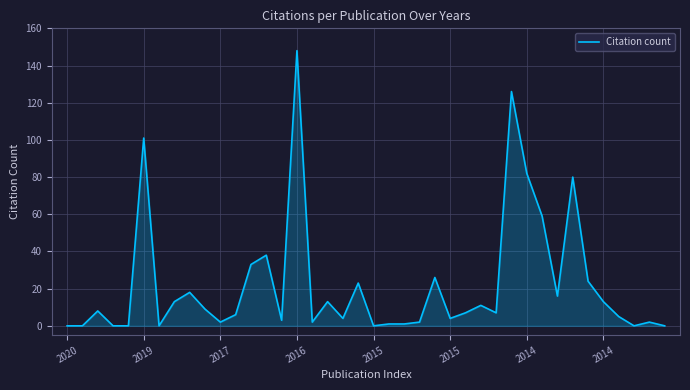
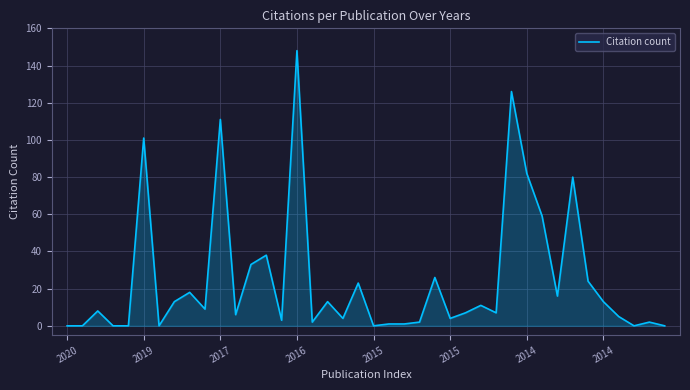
2017: 2 -> 111
